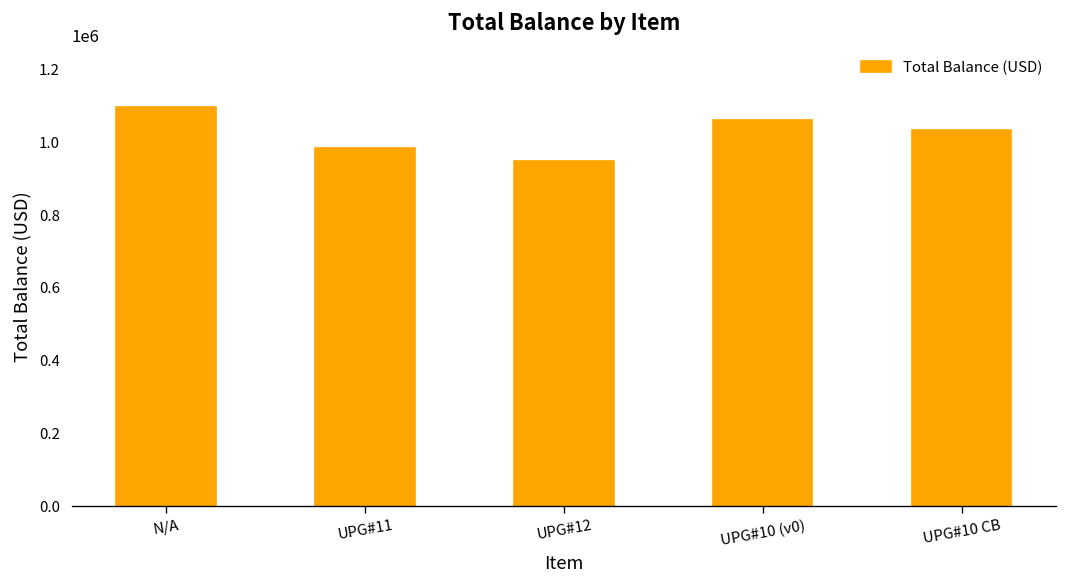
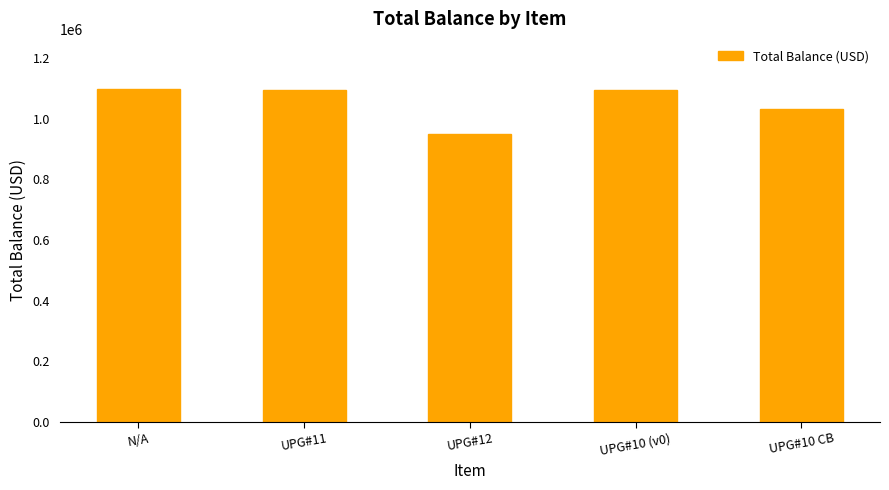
UPG#11: 980000 -> 1090000
UPG#10 (v0): 1060000 -> 1090000
